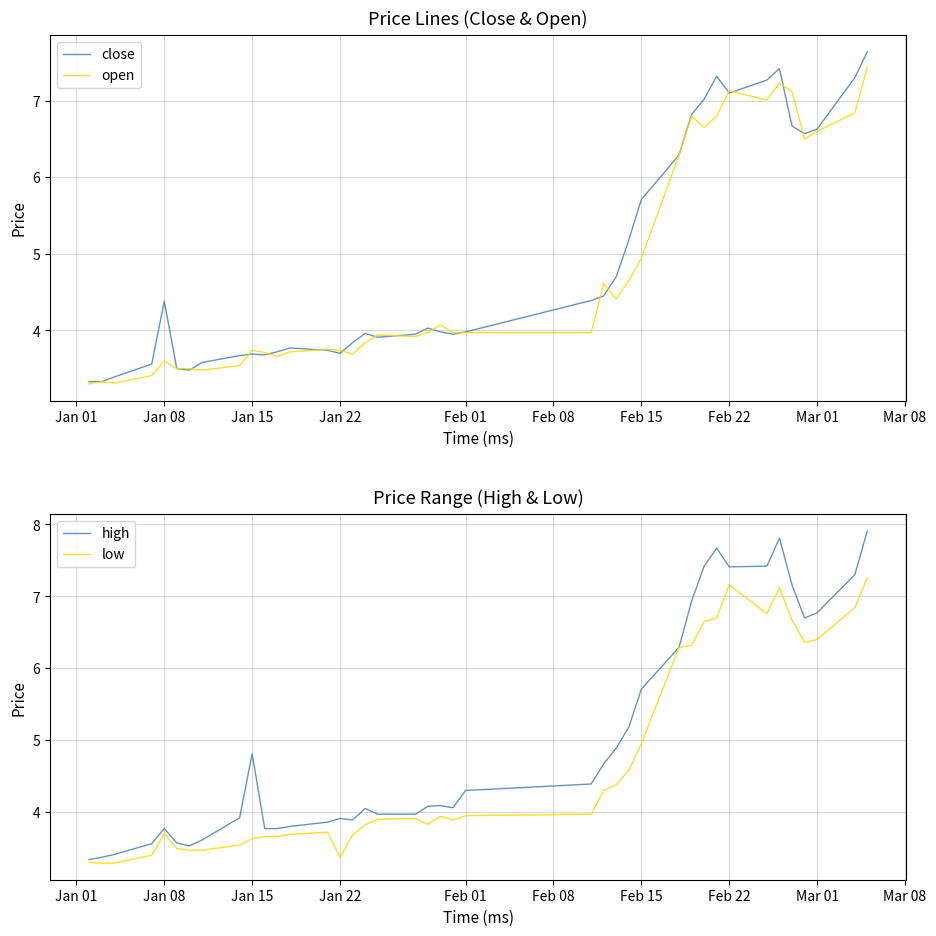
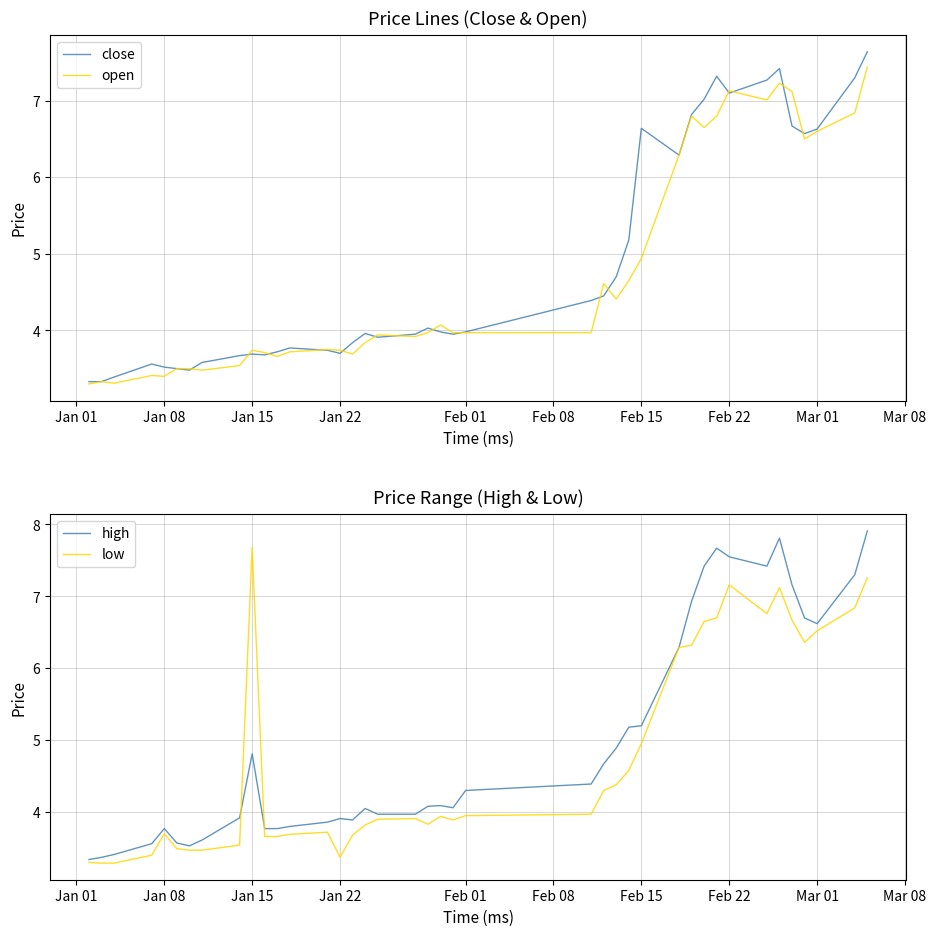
Price Lines (Close & Open), close, Jan 08: 4.4 -> 3.5
Price Lines (Close & Open), open, Jan 08: 3.6 -> 3.4
Price Lines (Close & Open), close, Feb 15: 5.7 -> 6.6
Price Range (High & Low), low, Jan 15: 3.6 -> 7.7
Price Range (High & Low), high, Feb 15: 5.7 -> 5.2
Price Range (High & Low), high, Feb 22: 7.4 -> 7.6
Price Range (High & Low), high, Mar 01: 6.8 -> 6.6
Price Range (High & Low), low, Mar 01: 6.4 -> 6.5
